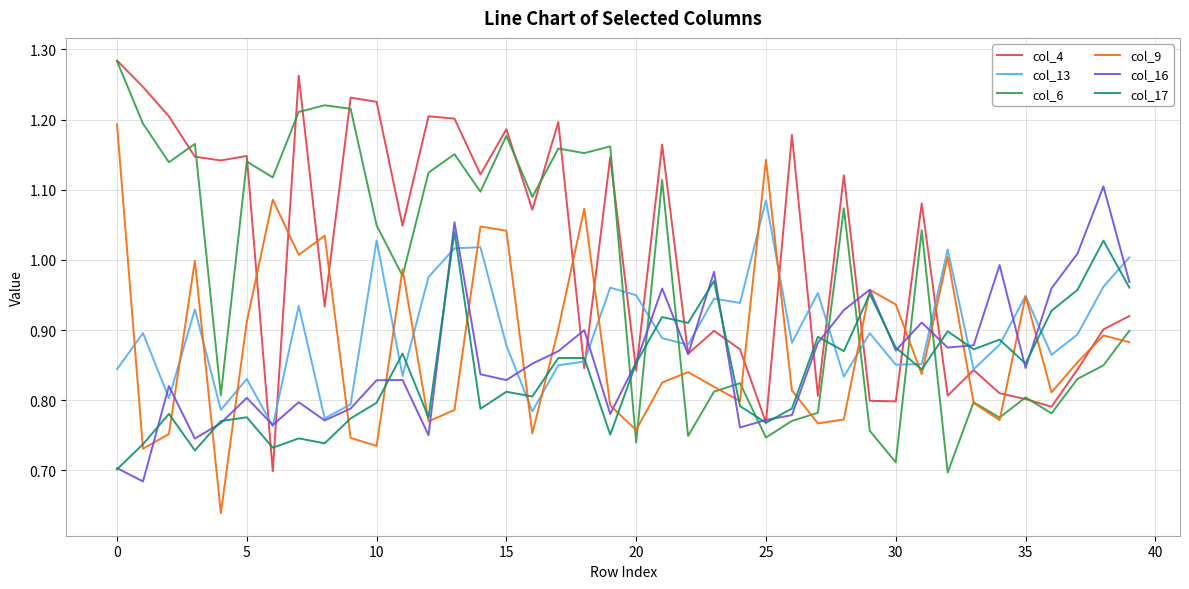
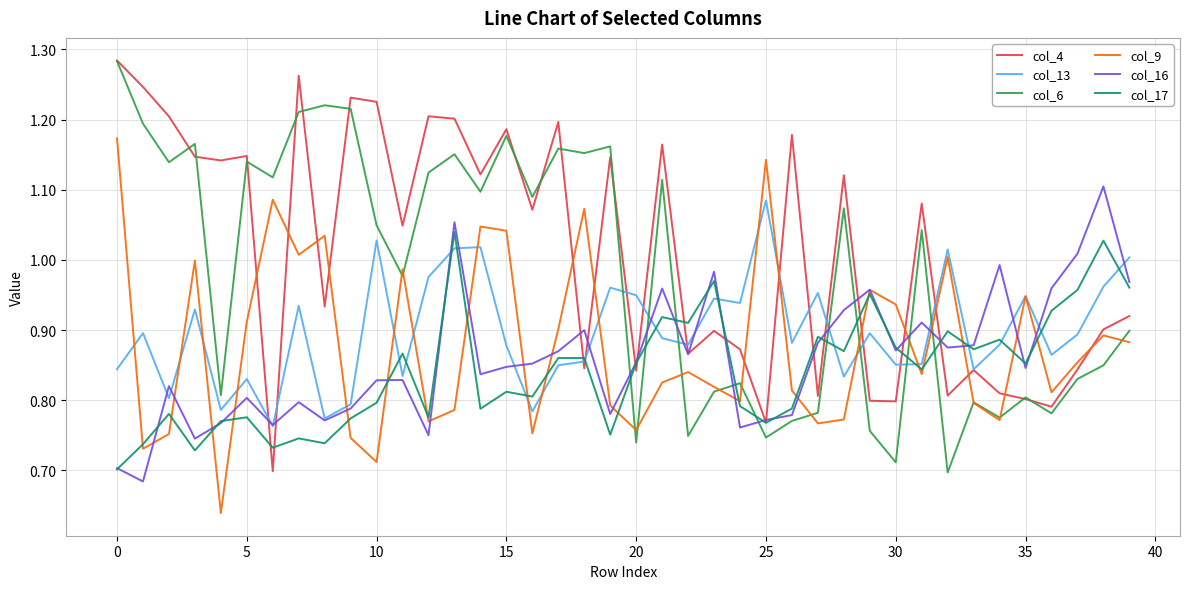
col_9, 0: 1.19 -> 1.17
col_9, 10: 0.74 -> 0.71
col_16, 15: 0.83 -> 0.85
